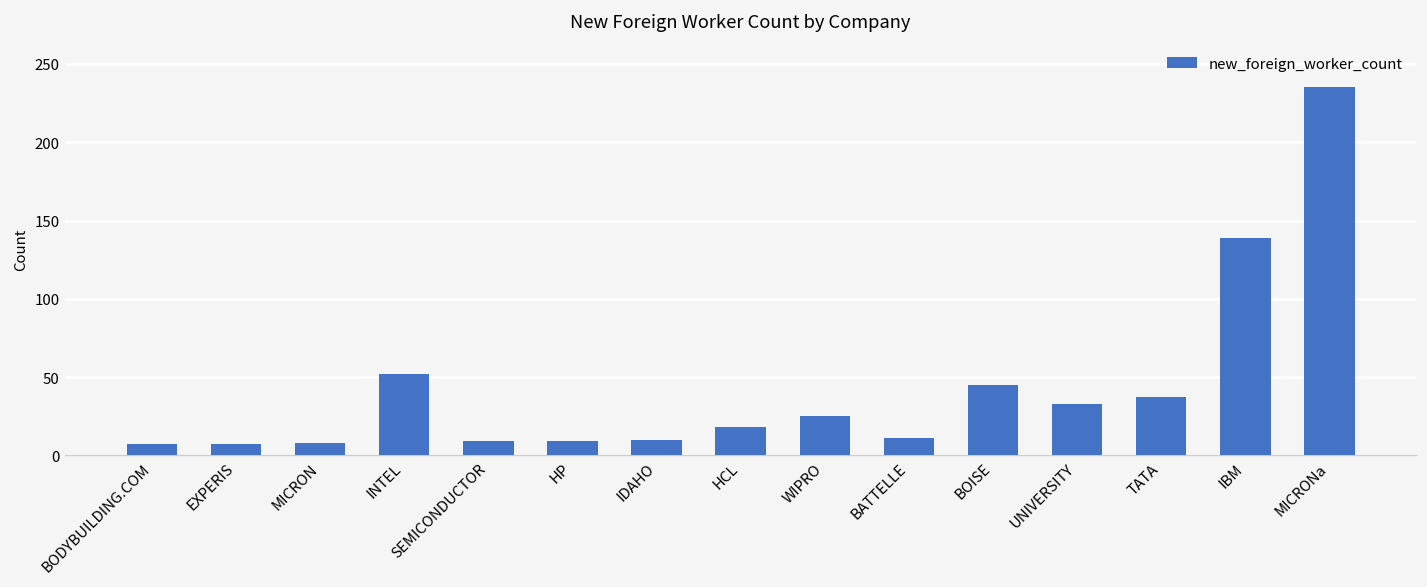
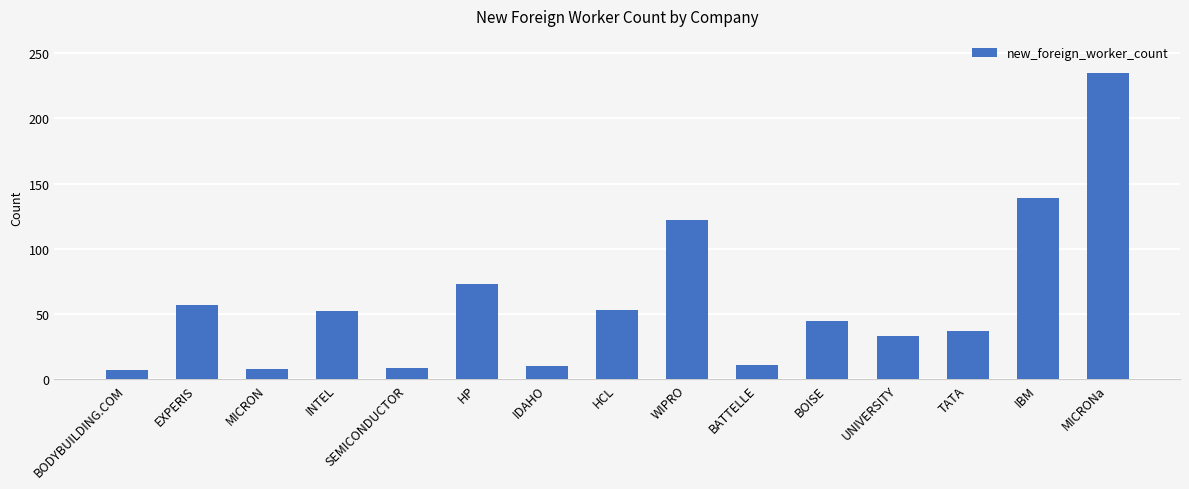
EXPERIS: 7 -> 57
HP: 9 -> 73
HCL: 18 -> 53
WIPRO: 25 -> 122
